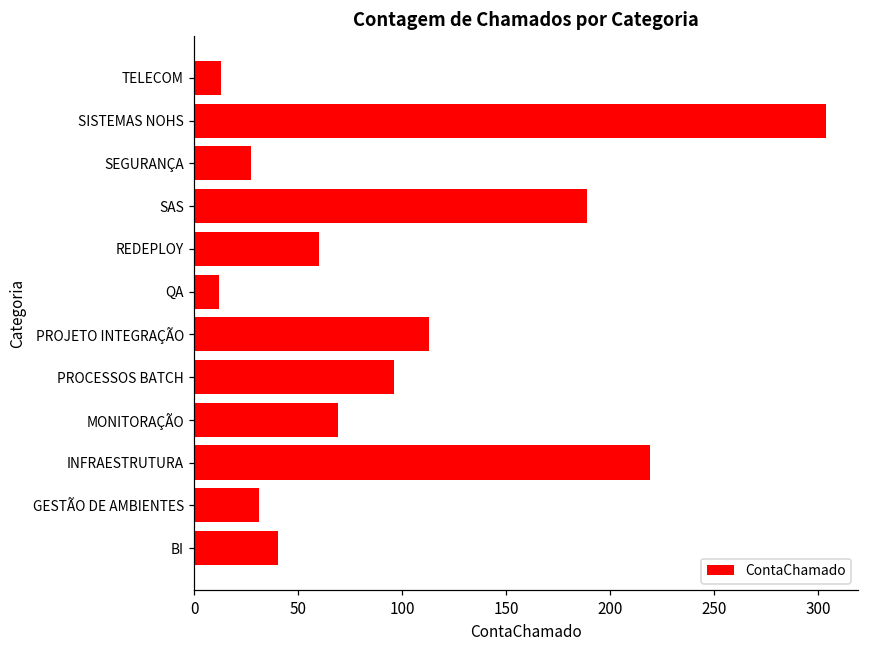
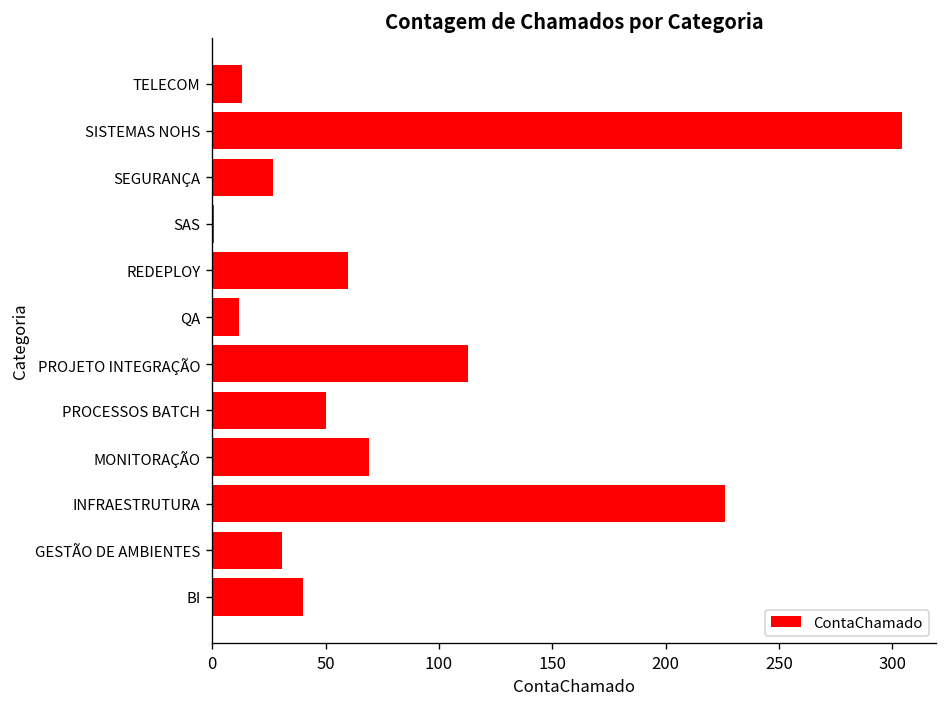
SAS: 189 -> 1
PROCESSOS BATCH: 96 -> 50
INFRAESTRUTURA: 219 -> 226
